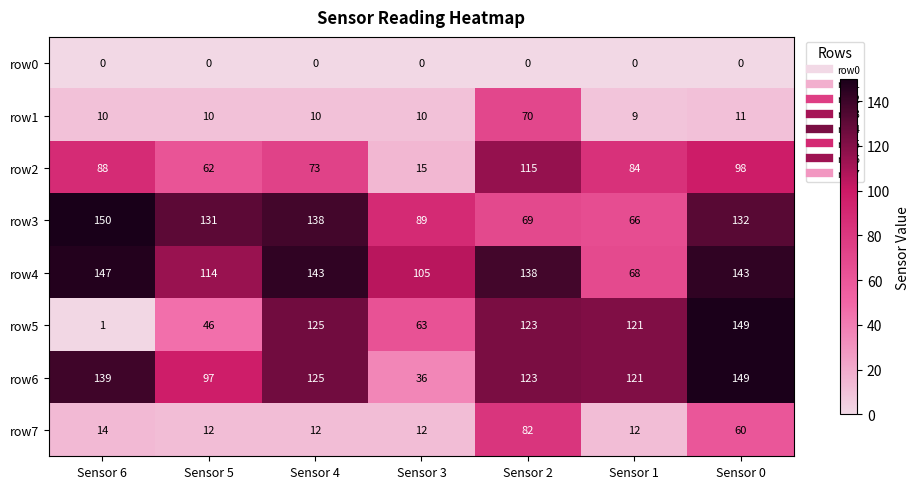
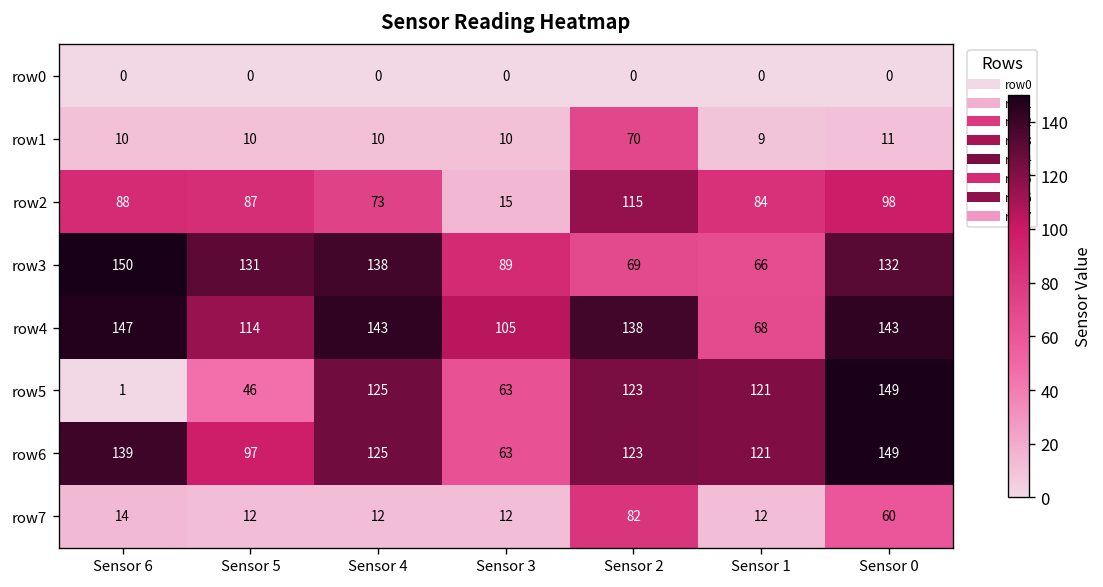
row2, Sensor 5: 62 -> 87
row6, Sensor 3: 36 -> 63
